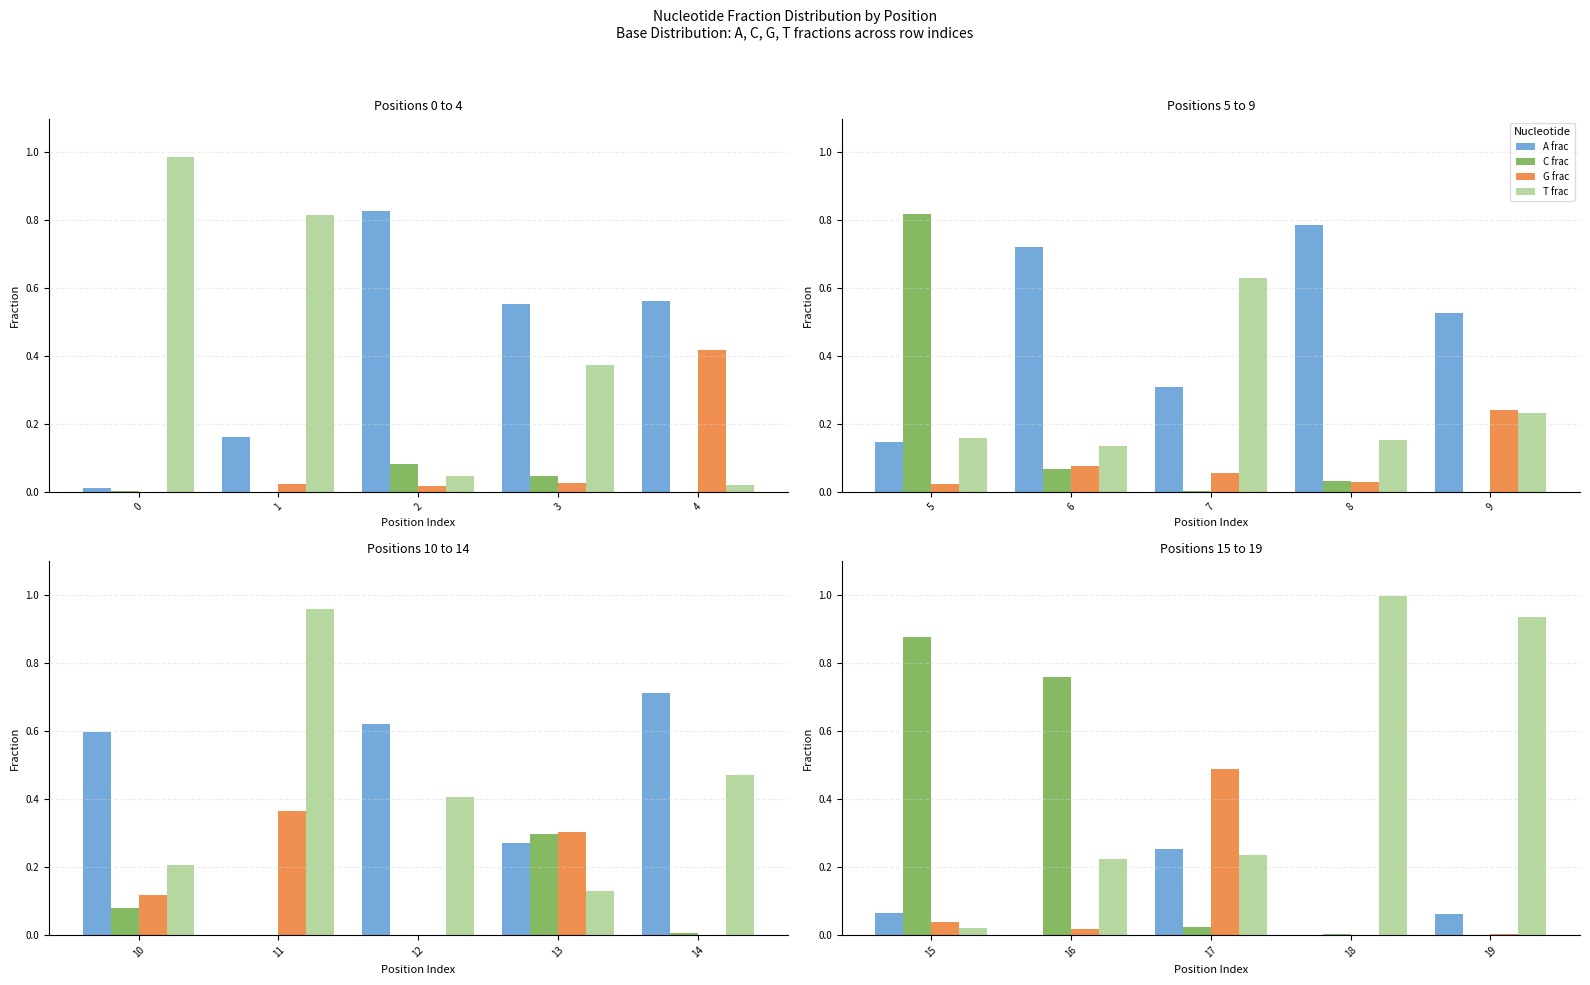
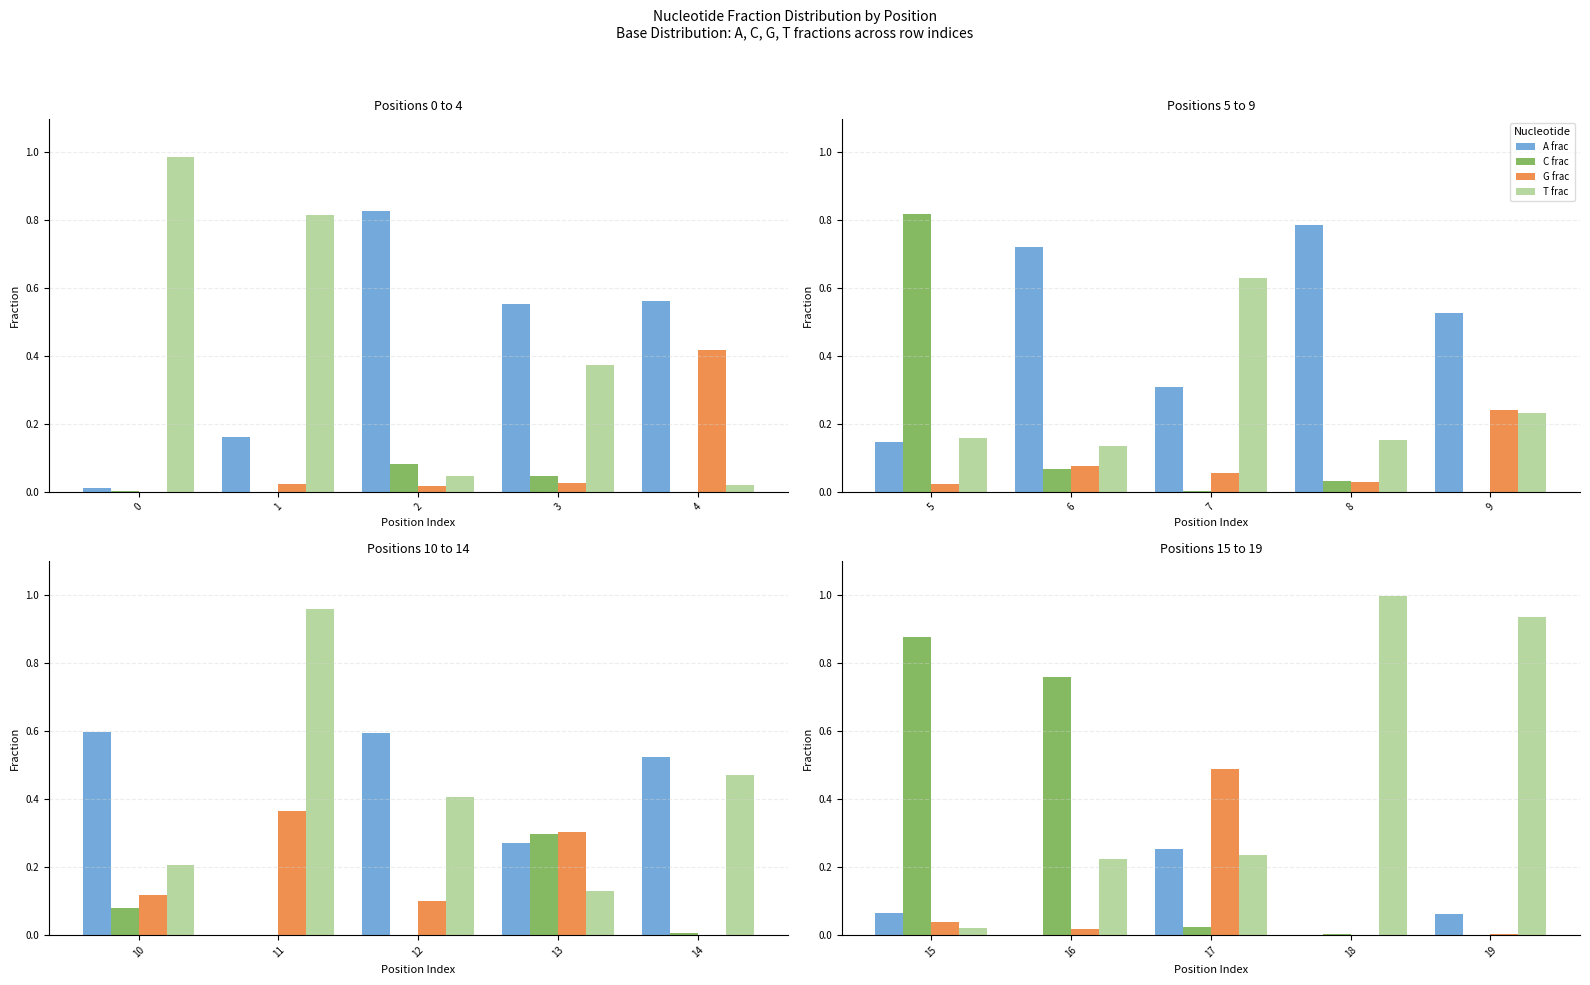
Positions 10 to 14, A frac, 12: 0.62 -> 0.59
Positions 10 to 14, G frac, 12: 0.0 -> 0.1
Positions 10 to 14, A frac, 14: 0.71 -> 0.52
